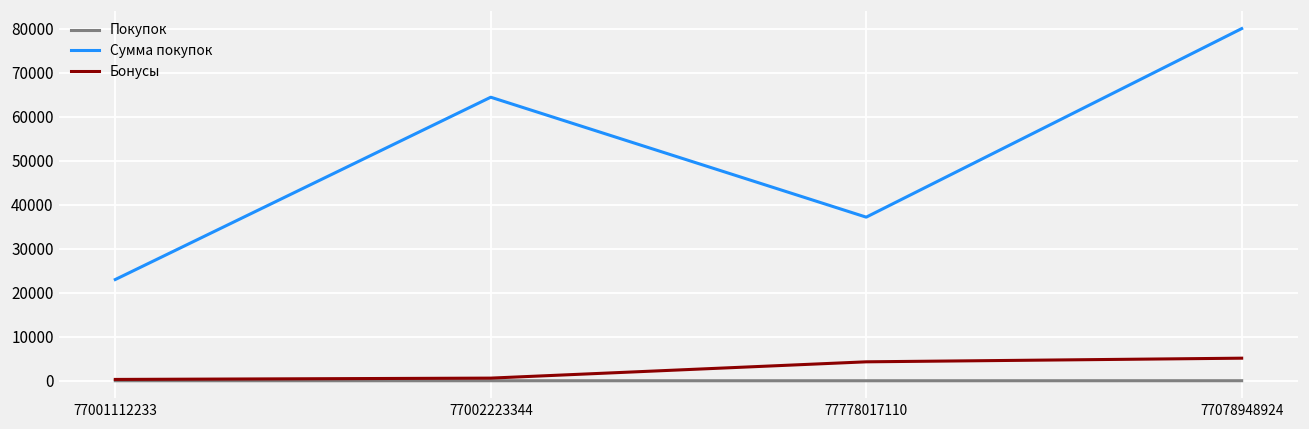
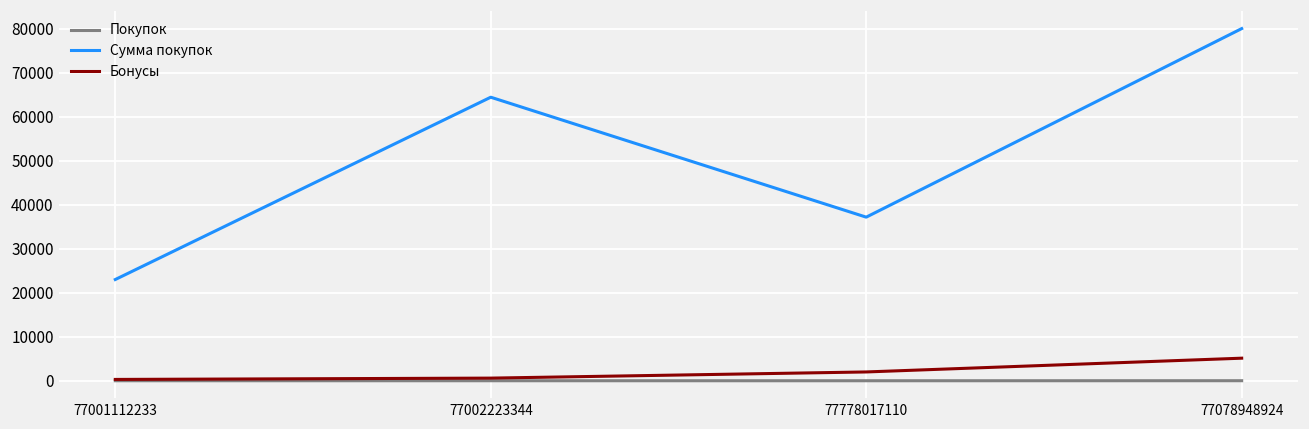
Бонусы, 77778017110: 4000 -> 2000
